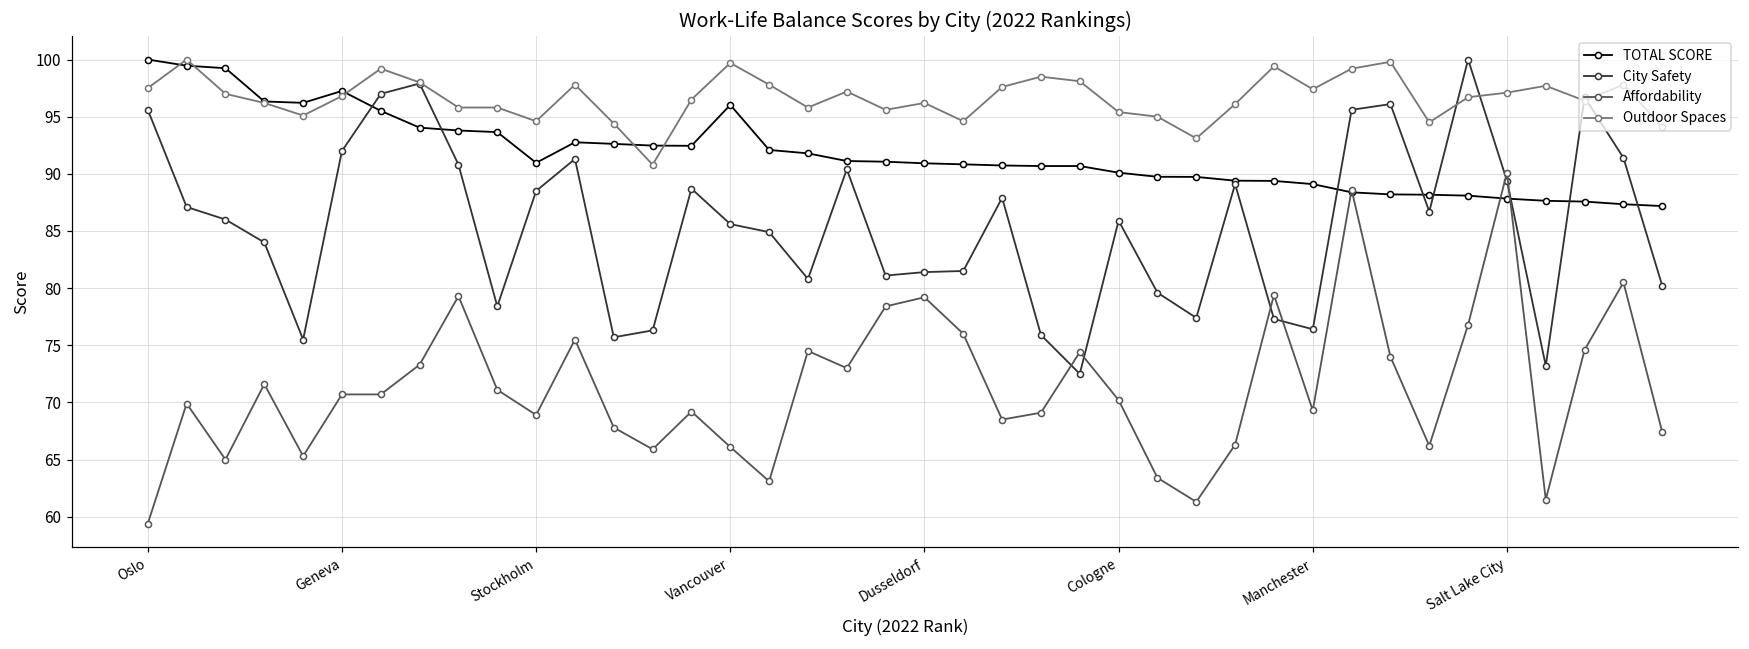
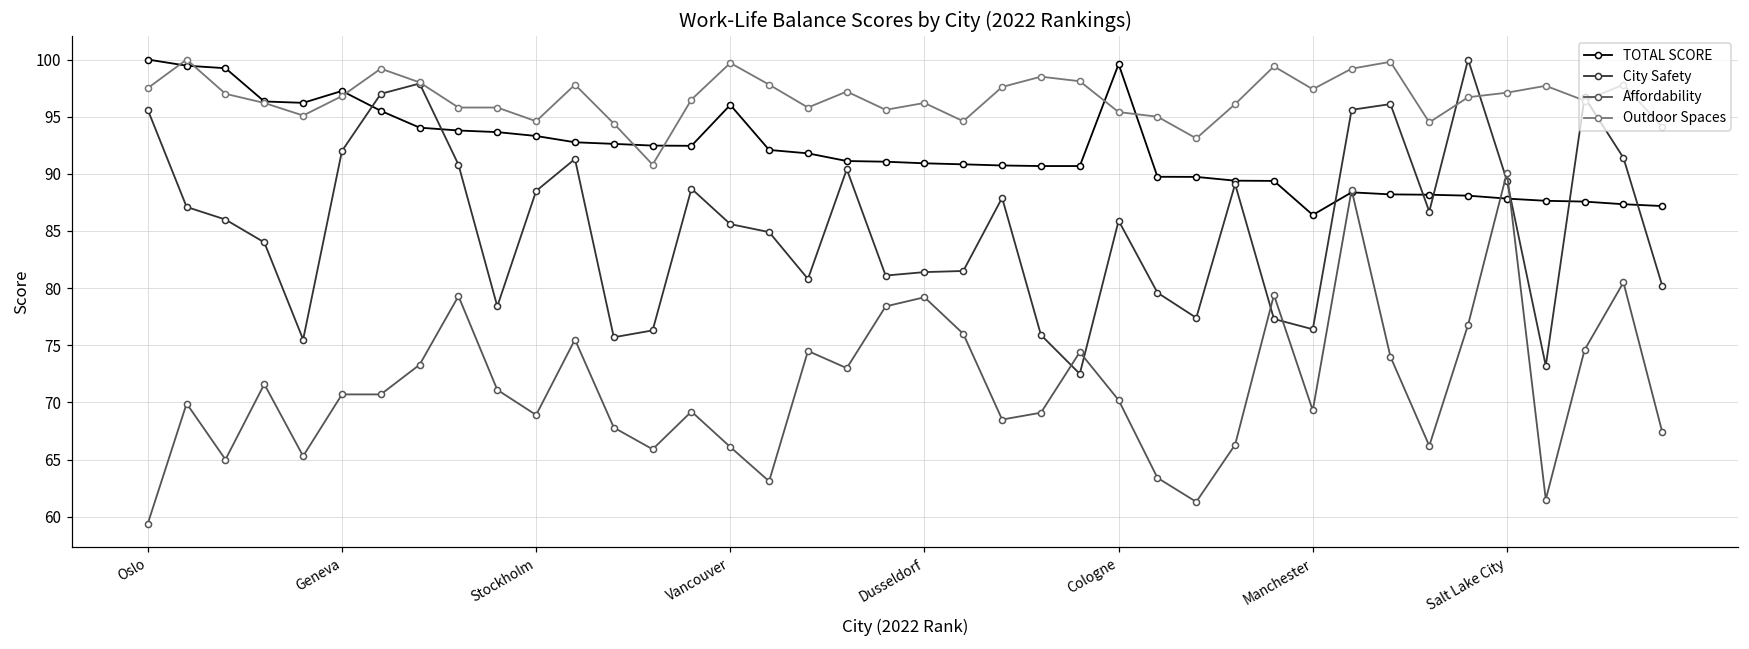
TOTAL SCORE, Stockholm: 91.0 -> 93.3
TOTAL SCORE, Cologne: 90.1 -> 99.6
TOTAL SCORE, Manchester: 89.1 -> 86.4
